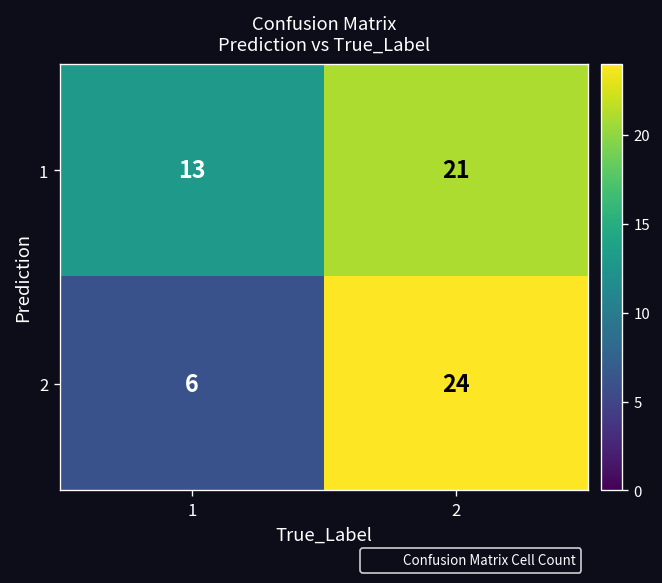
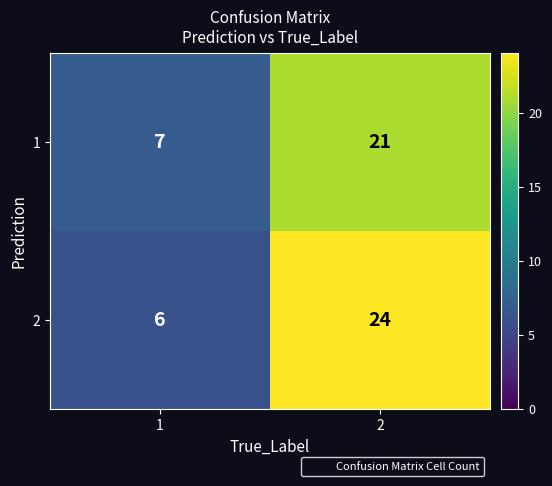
1, 1: 13 -> 7
